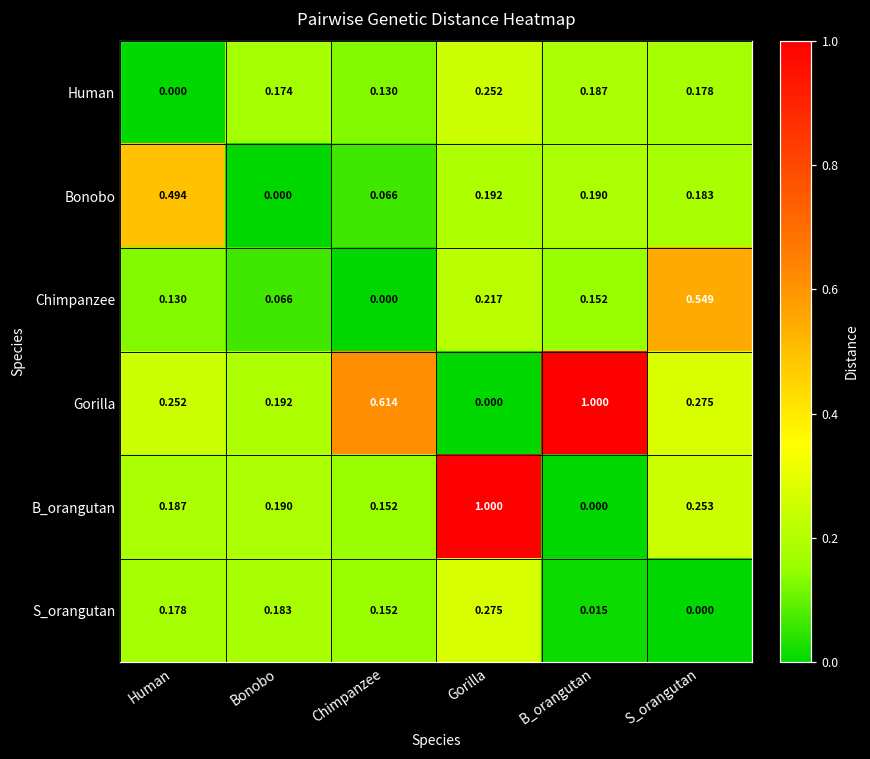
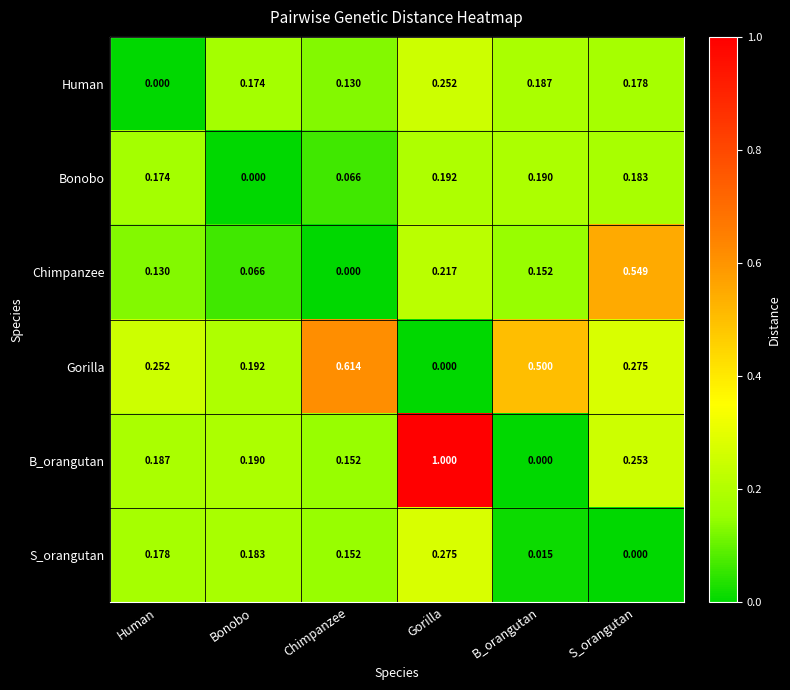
Bonobo, Human: 0.494 -> 0.174
Gorilla, B_orangutan: 1.000 -> 0.500
